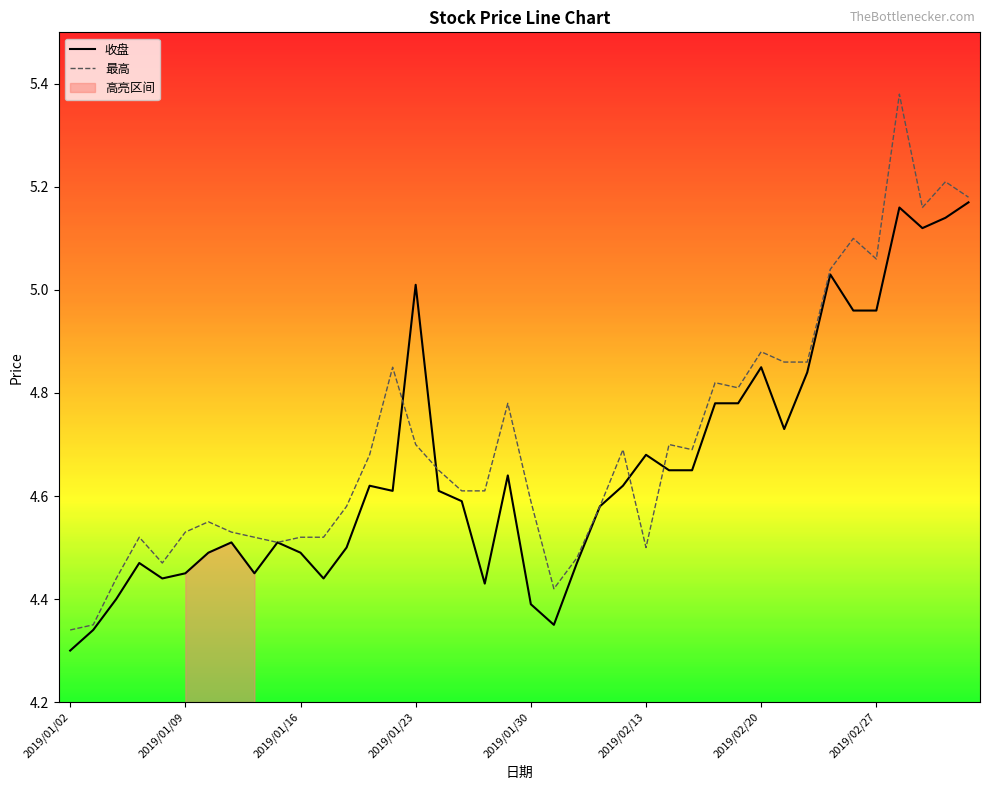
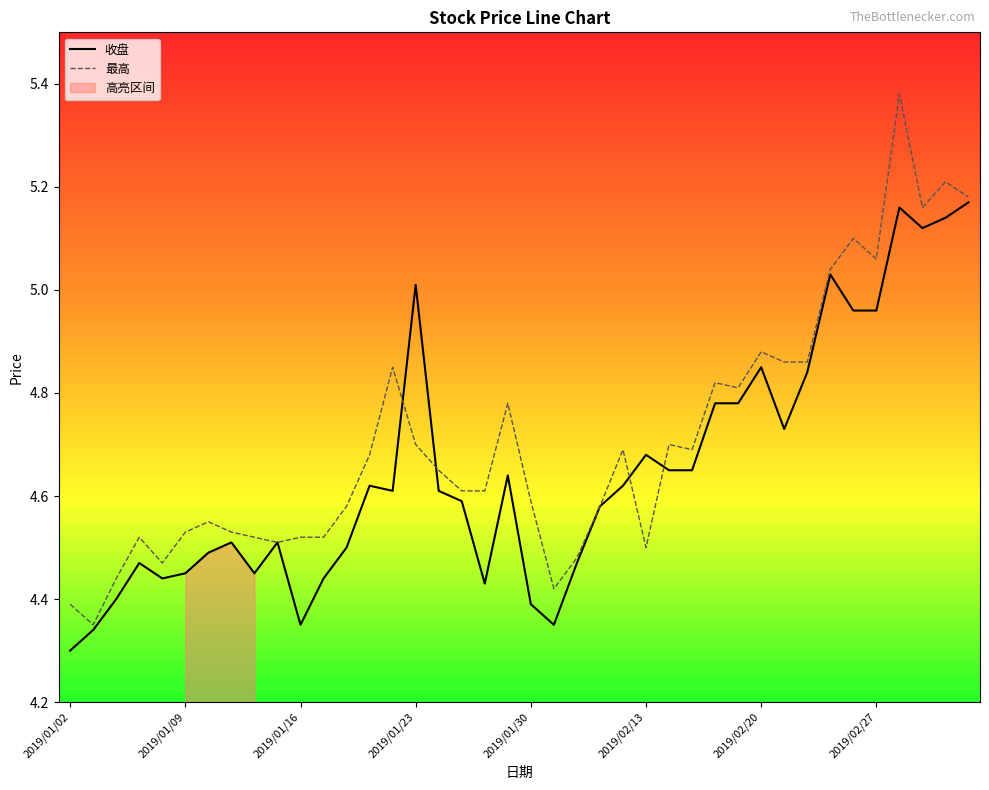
最高, 2019/01/02: 4.34 -> 4.39
收盘, 2019/01/16: 4.49 -> 4.35
